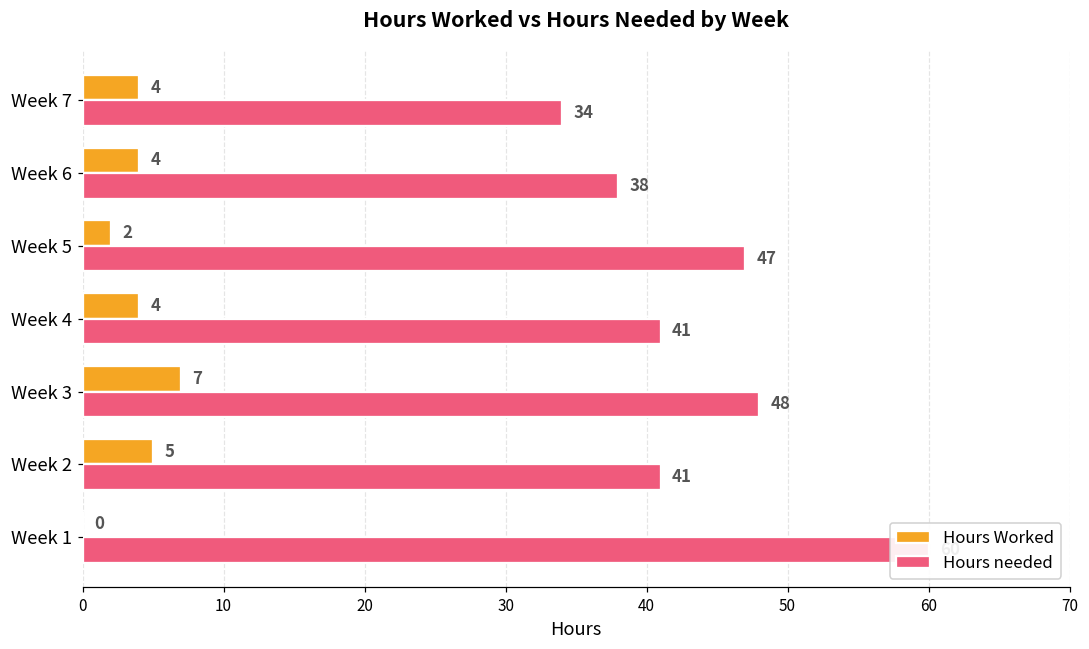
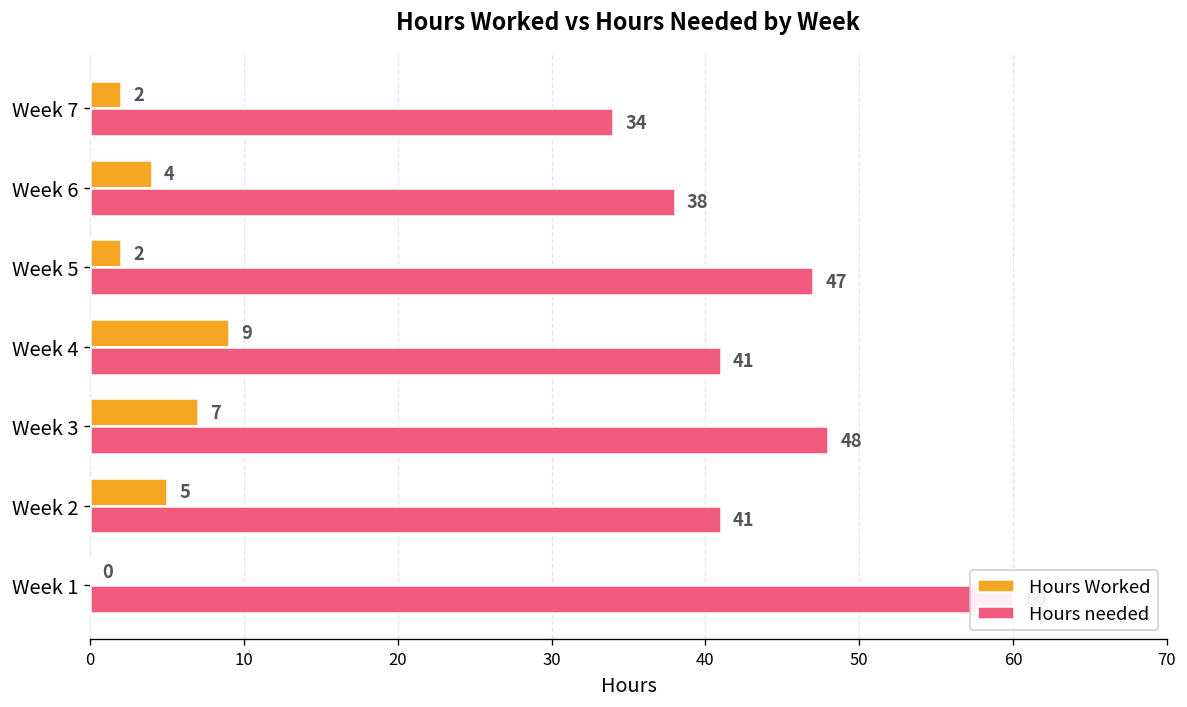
Hours Worked, Week 7: 4 -> 2
Hours Worked, Week 4: 4 -> 9
